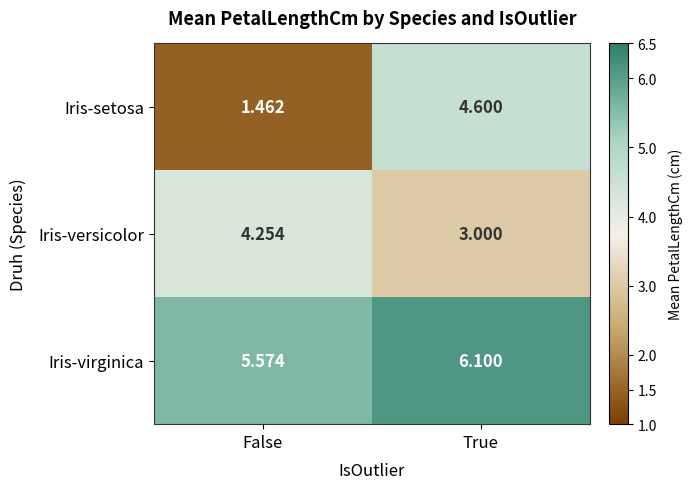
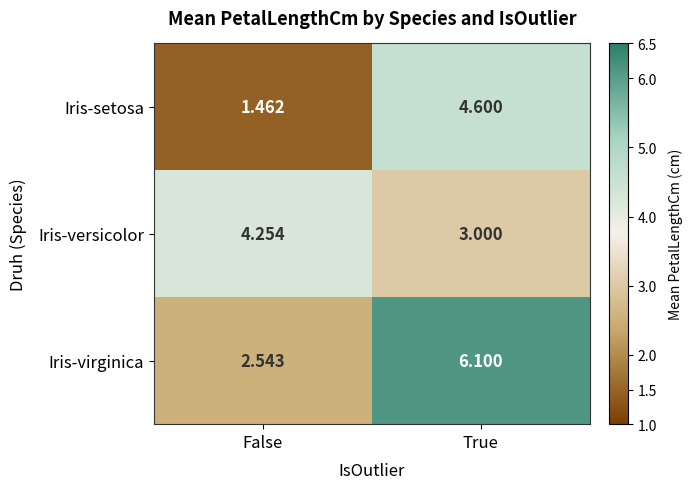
Iris-virginica, False: 5.574 -> 2.543
